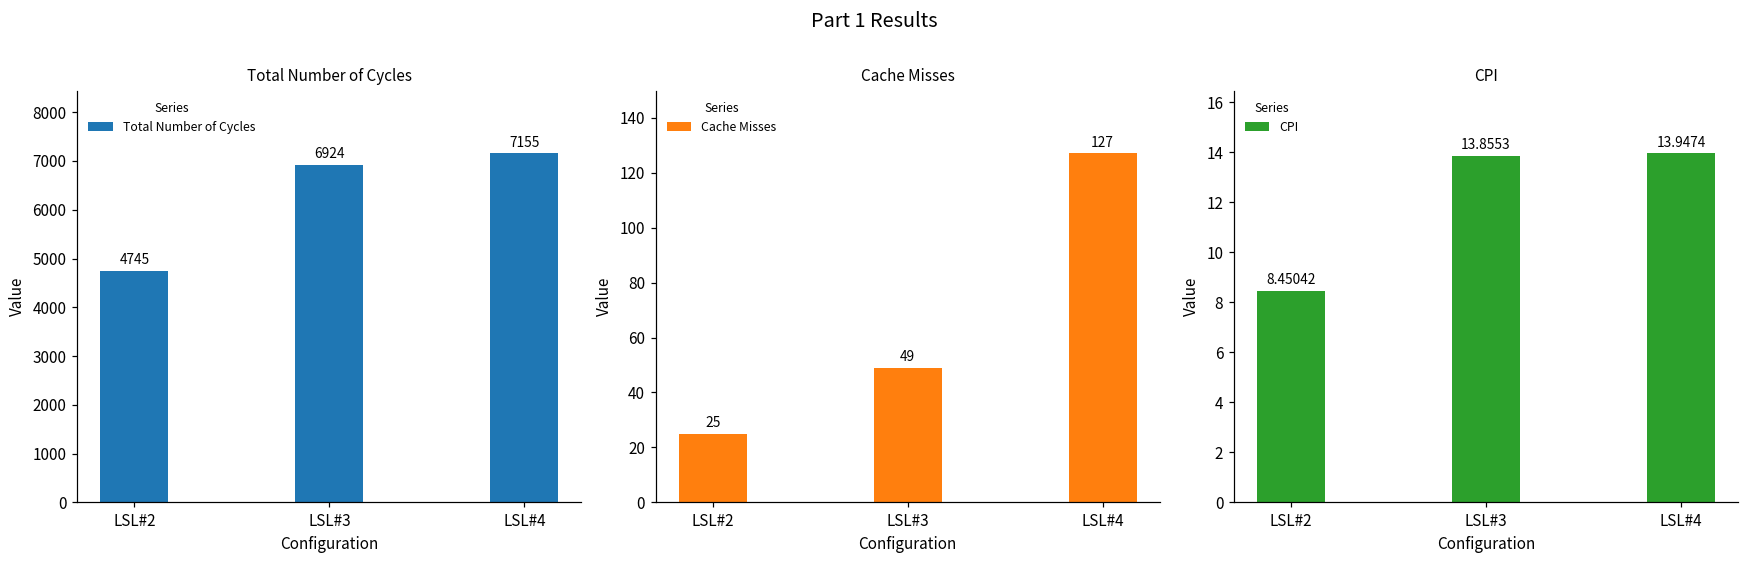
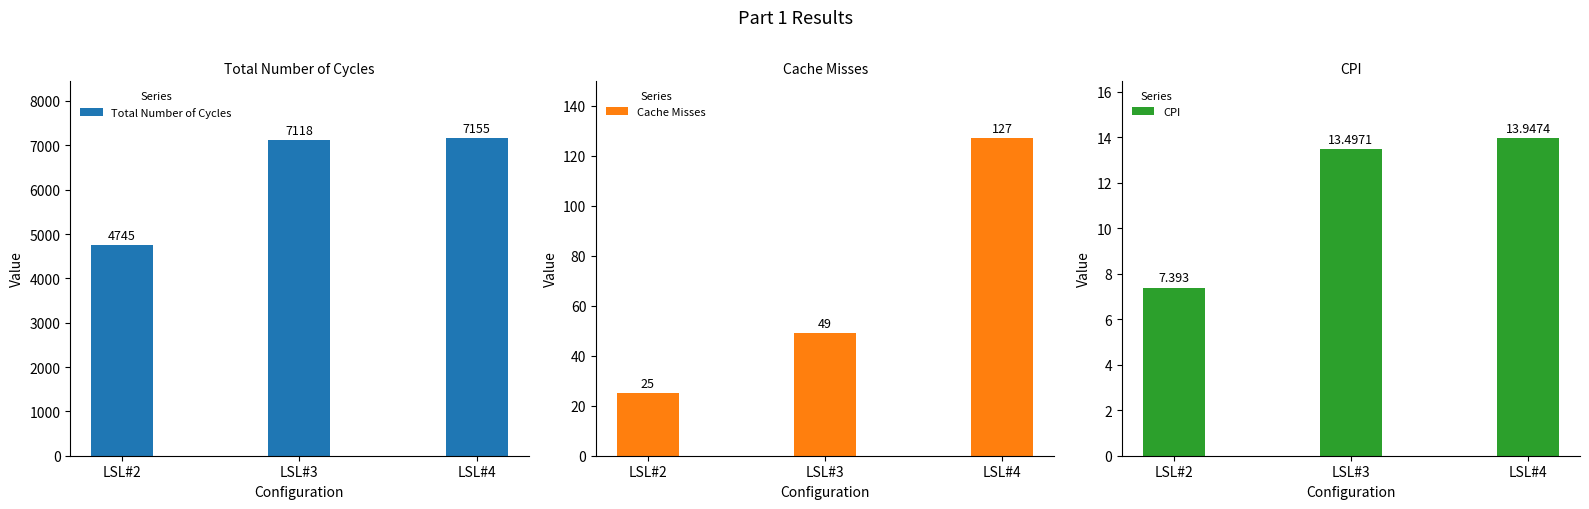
Total Number of Cycles, LSL#3: 6924 -> 7118
CPI, LSL#2: 8.45042 -> 7.393
CPI, LSL#3: 13.8553 -> 13.4971
